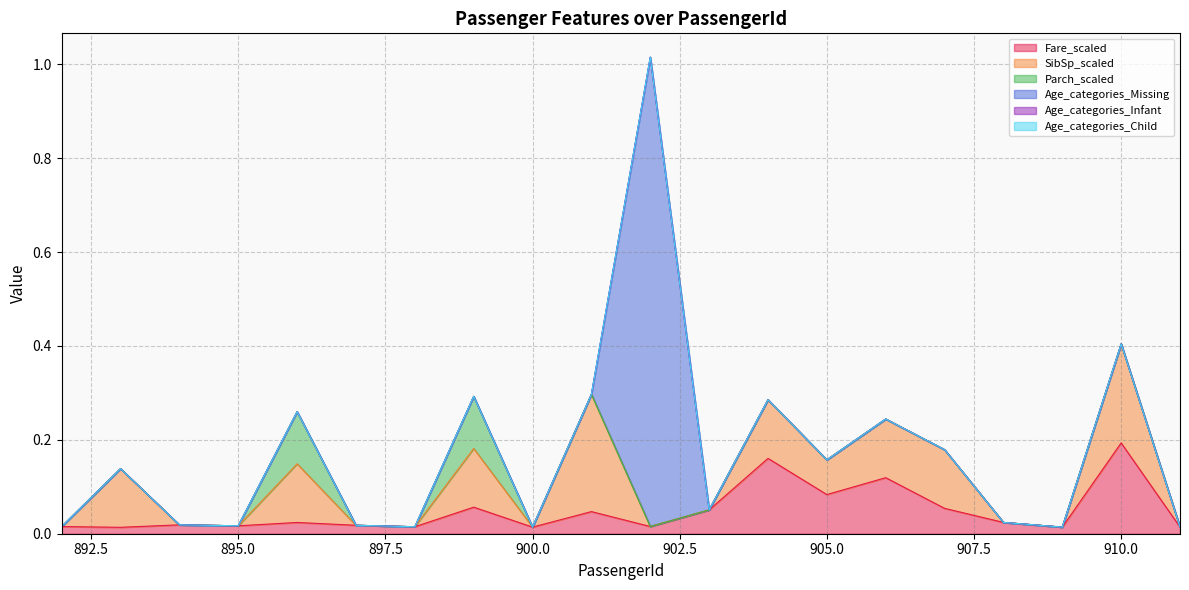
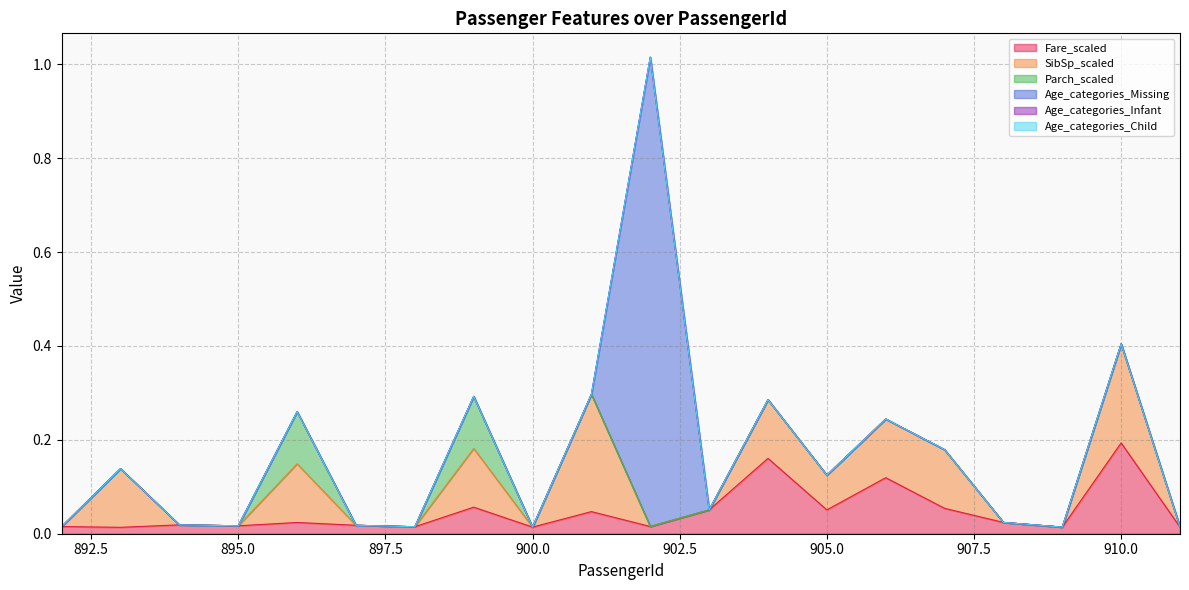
Fare_scaled, 905.0: 0.08 -> 0.05
